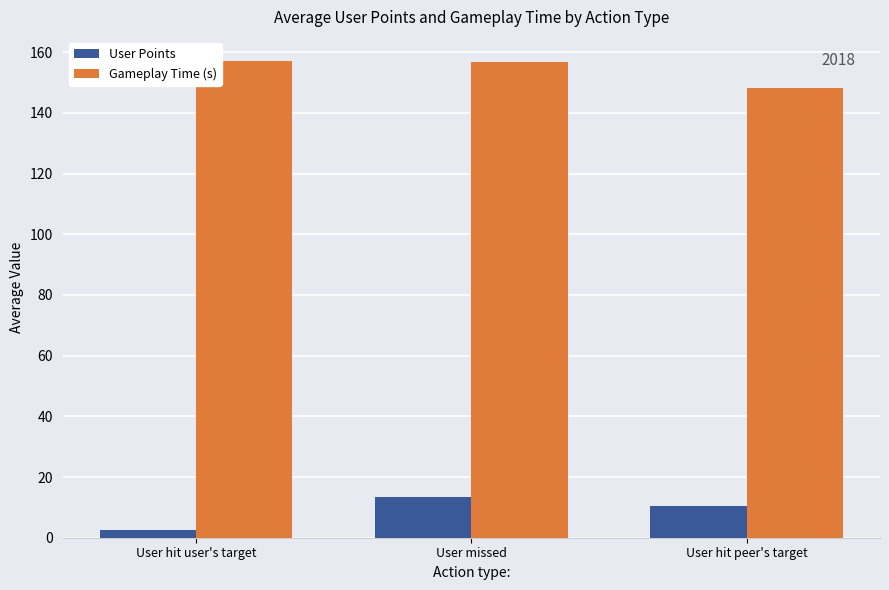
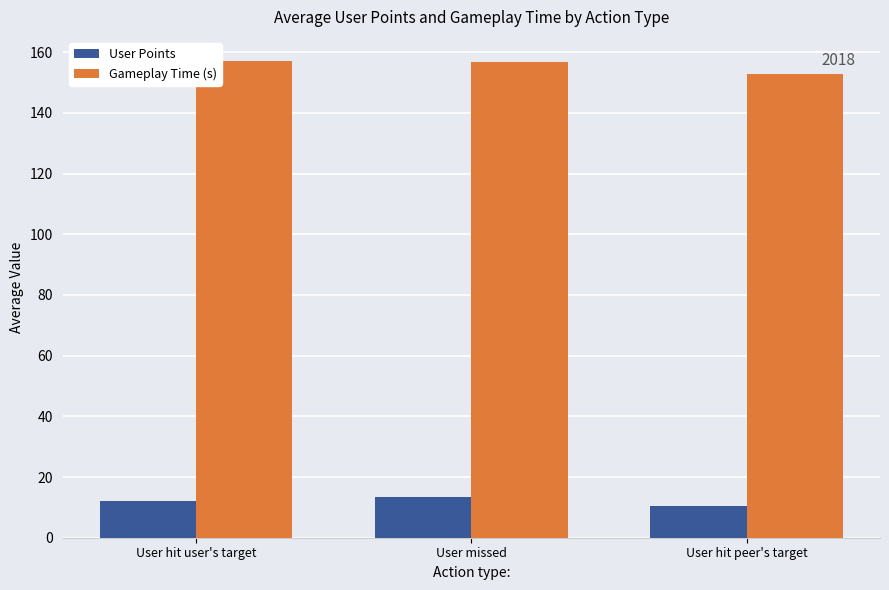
User Points, User hit user's target: 3 -> 12
Gameplay Time (s), User hit peer's target: 148 -> 153
